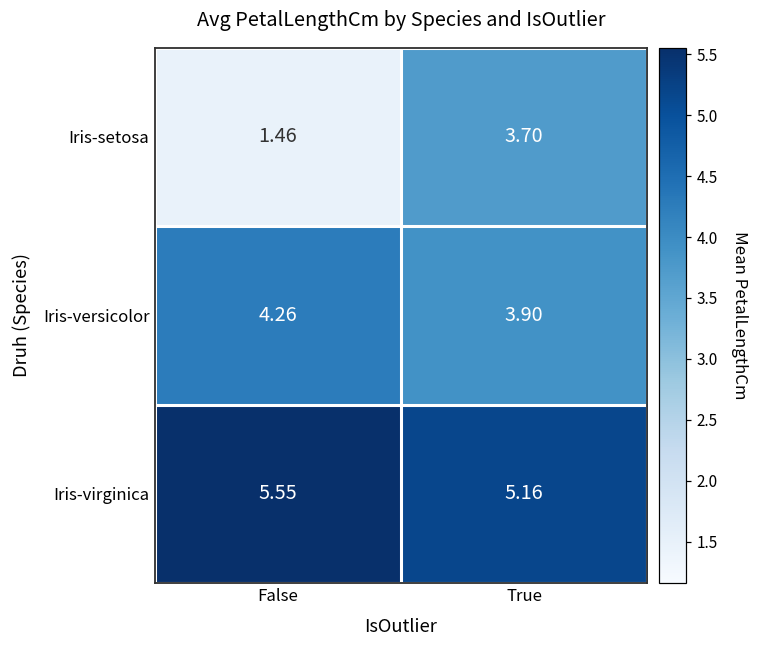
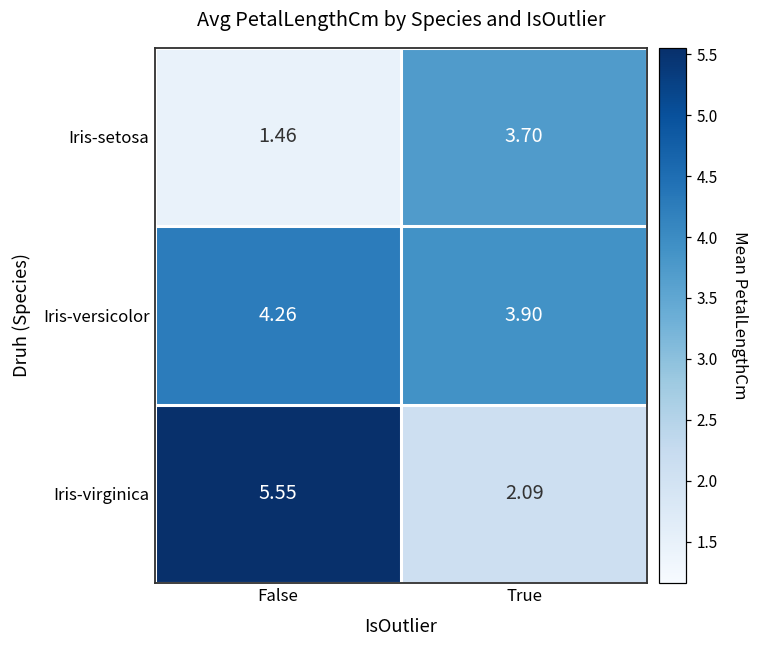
Iris-virginica, True: 5.16 -> 2.09
